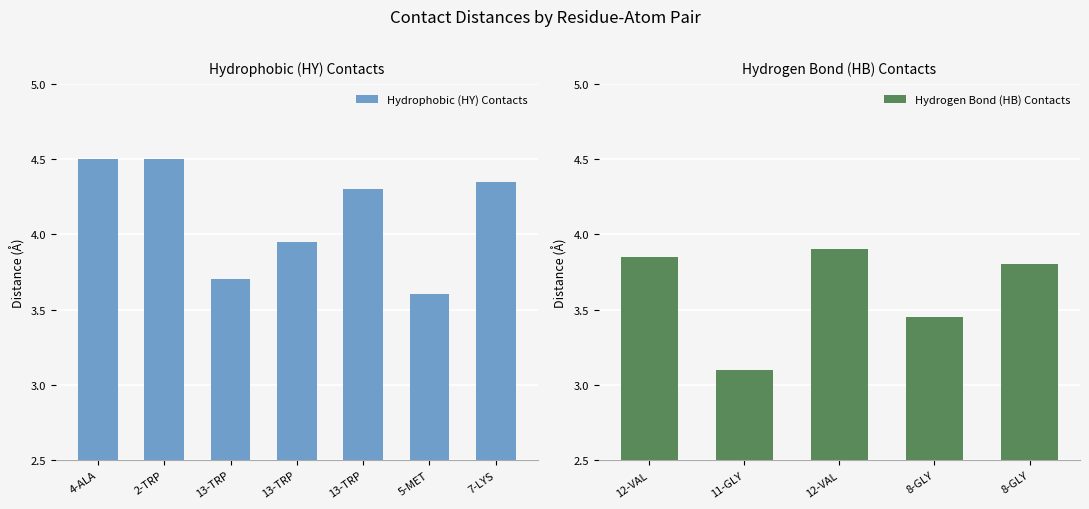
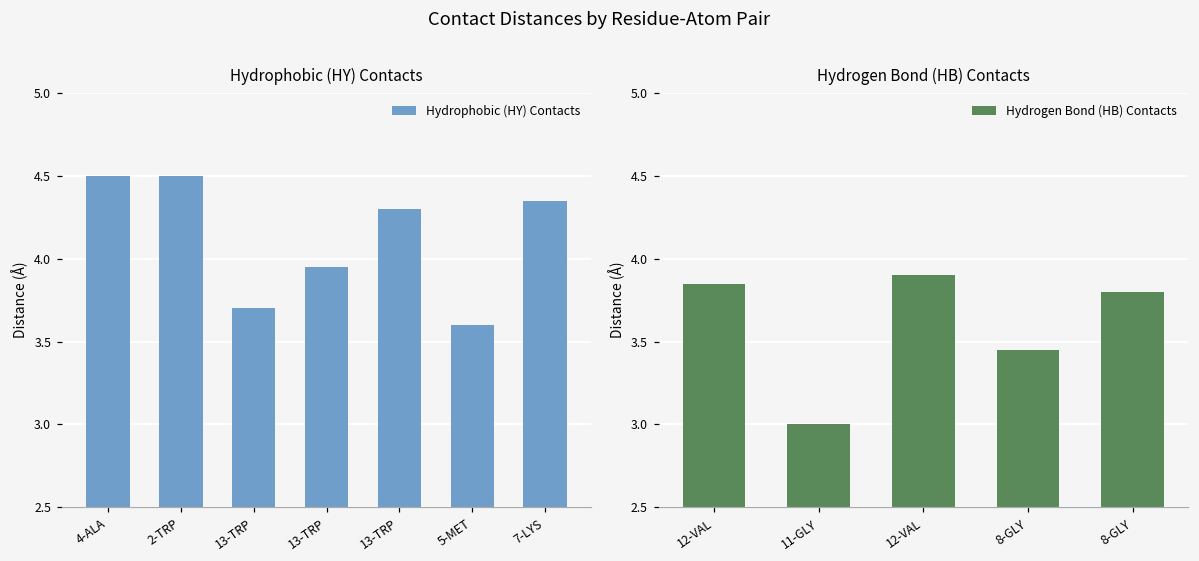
Hydrogen Bond (HB) Contacts, 11-GLY: 3.1 -> 3.0
